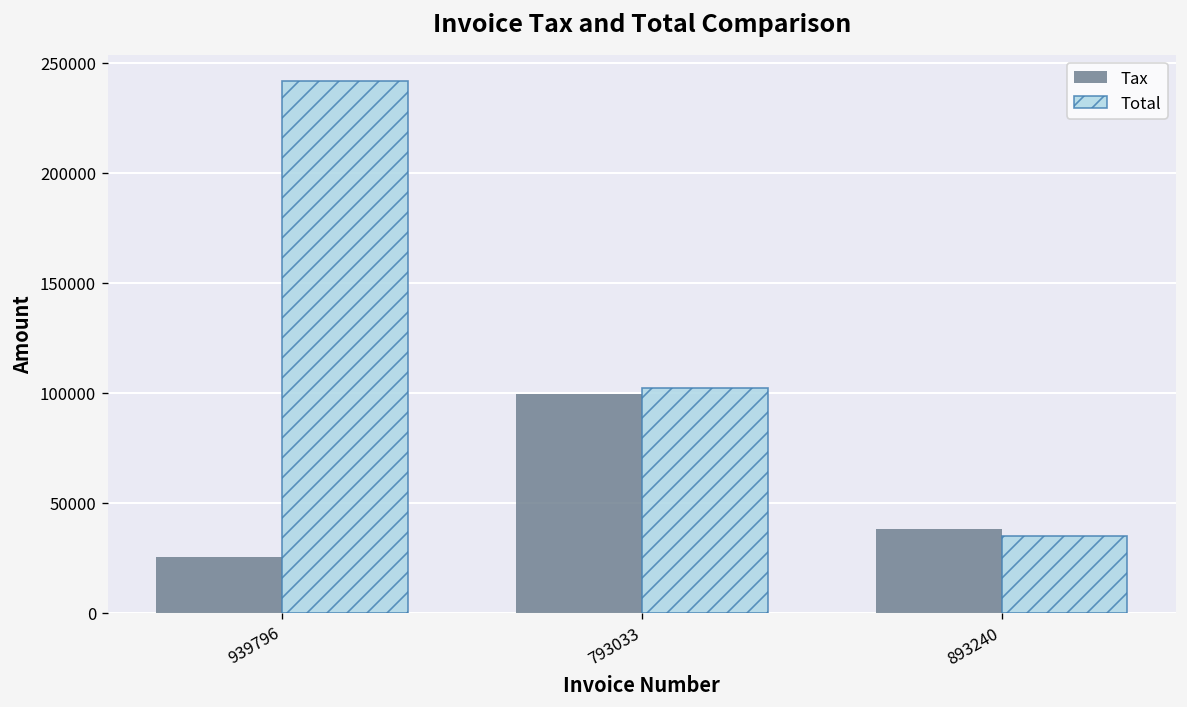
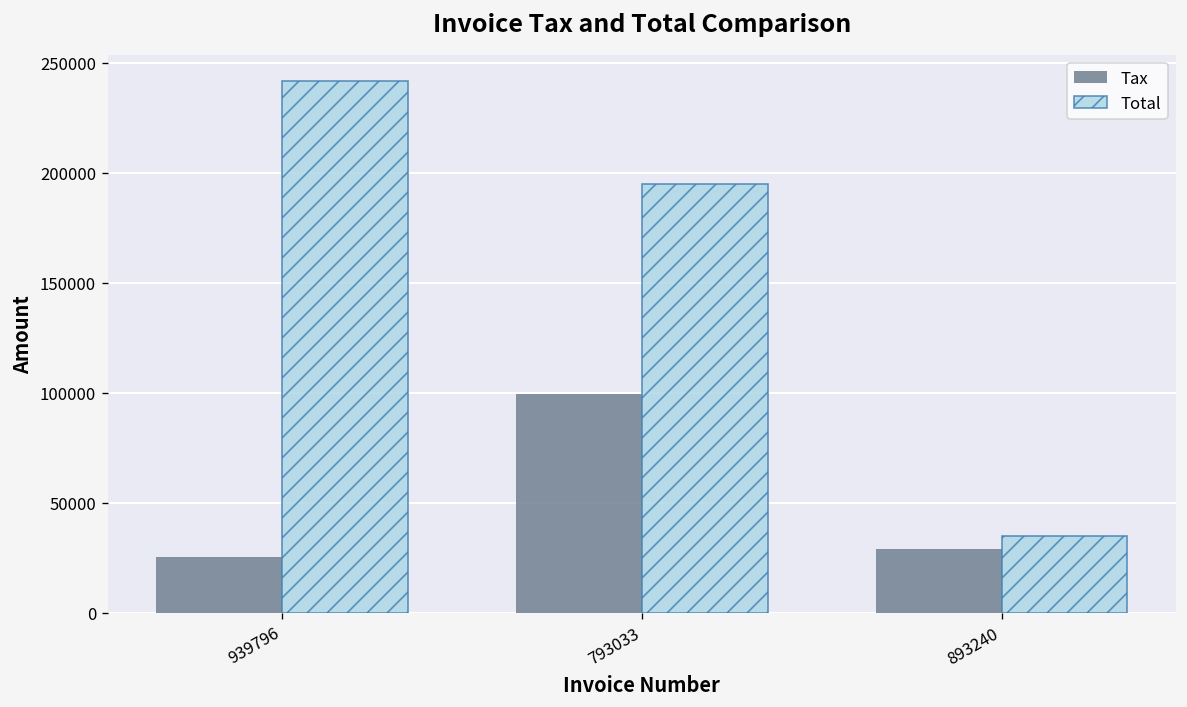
Total, 793033: 102000 -> 195000
Tax, 893240: 38000 -> 29000
